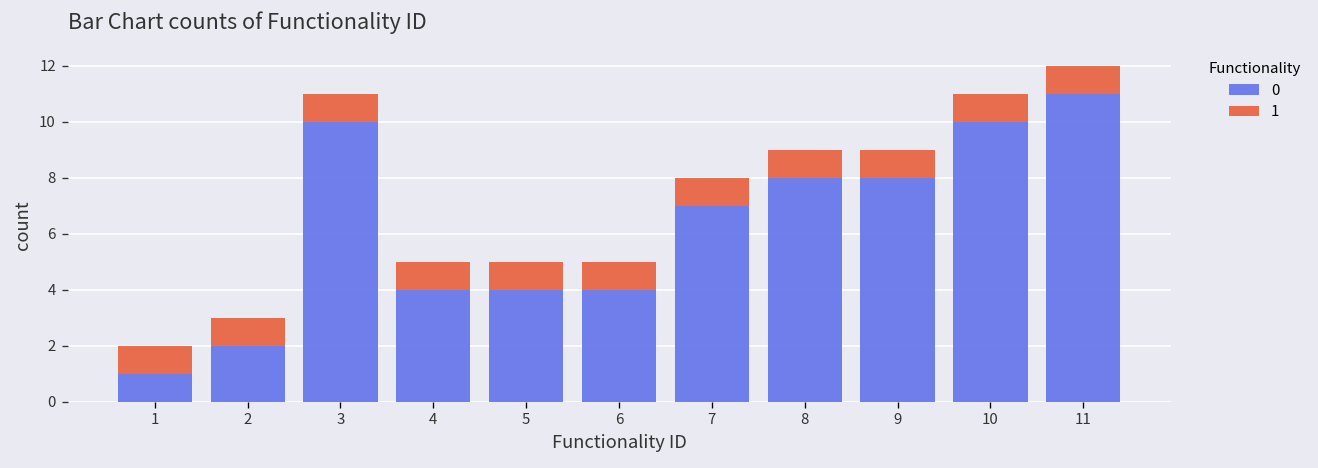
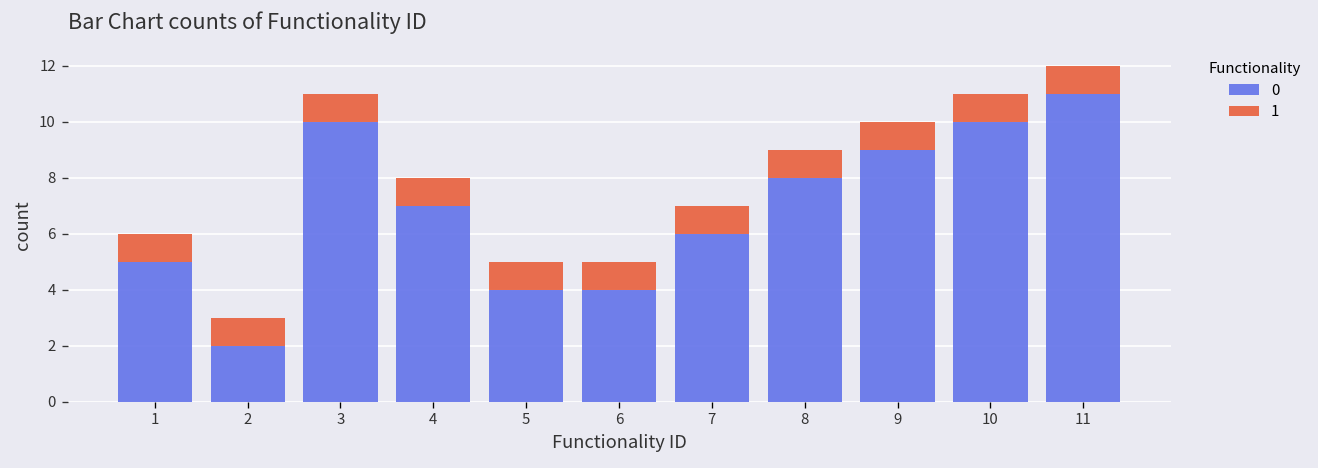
0, 1: 1 -> 5
0, 4: 4 -> 7
0, 7: 7 -> 6
0, 9: 8 -> 9
